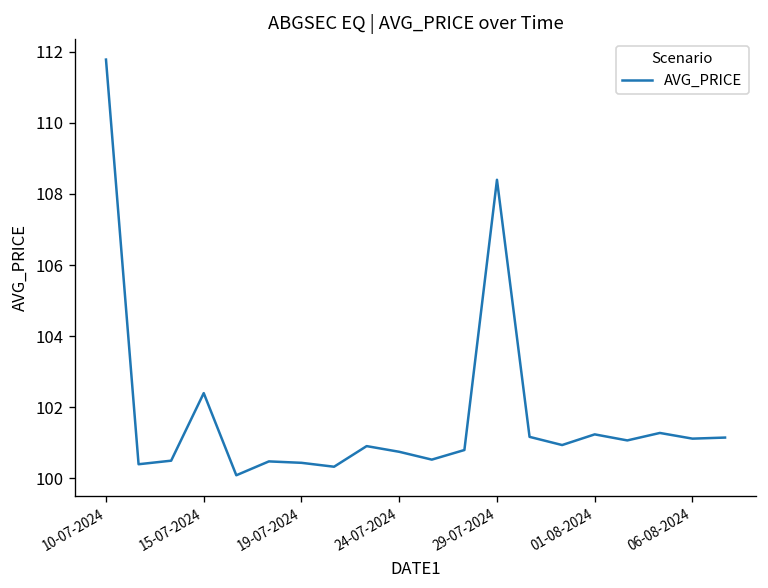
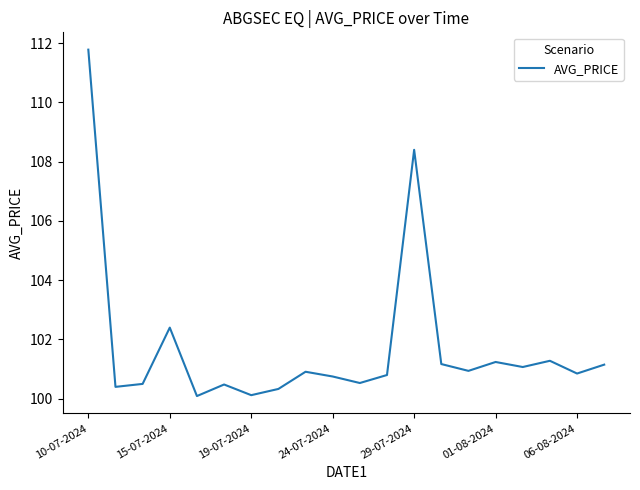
19-07-2024: 100.4 -> 100.1
06-08-2024: 101.1 -> 100.9
